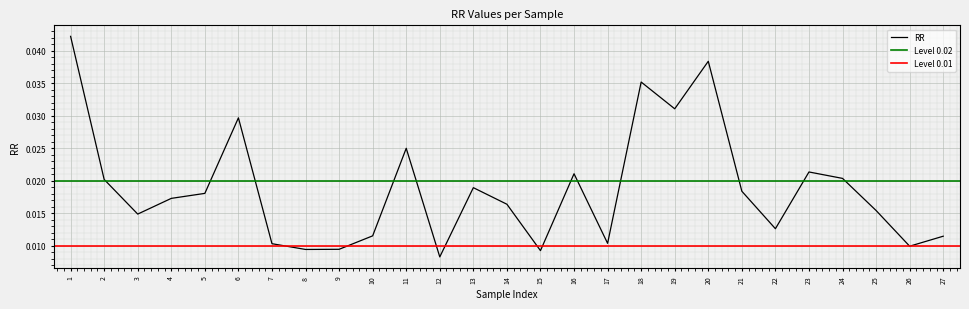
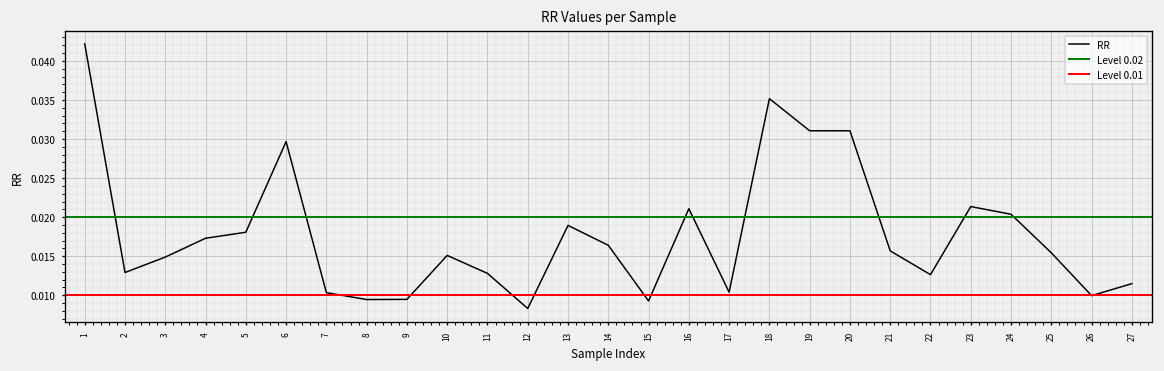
2: 0.020 -> 0.013
10: 0.012 -> 0.015
11: 0.025 -> 0.013
20: 0.038 -> 0.031
21: 0.018 -> 0.016
